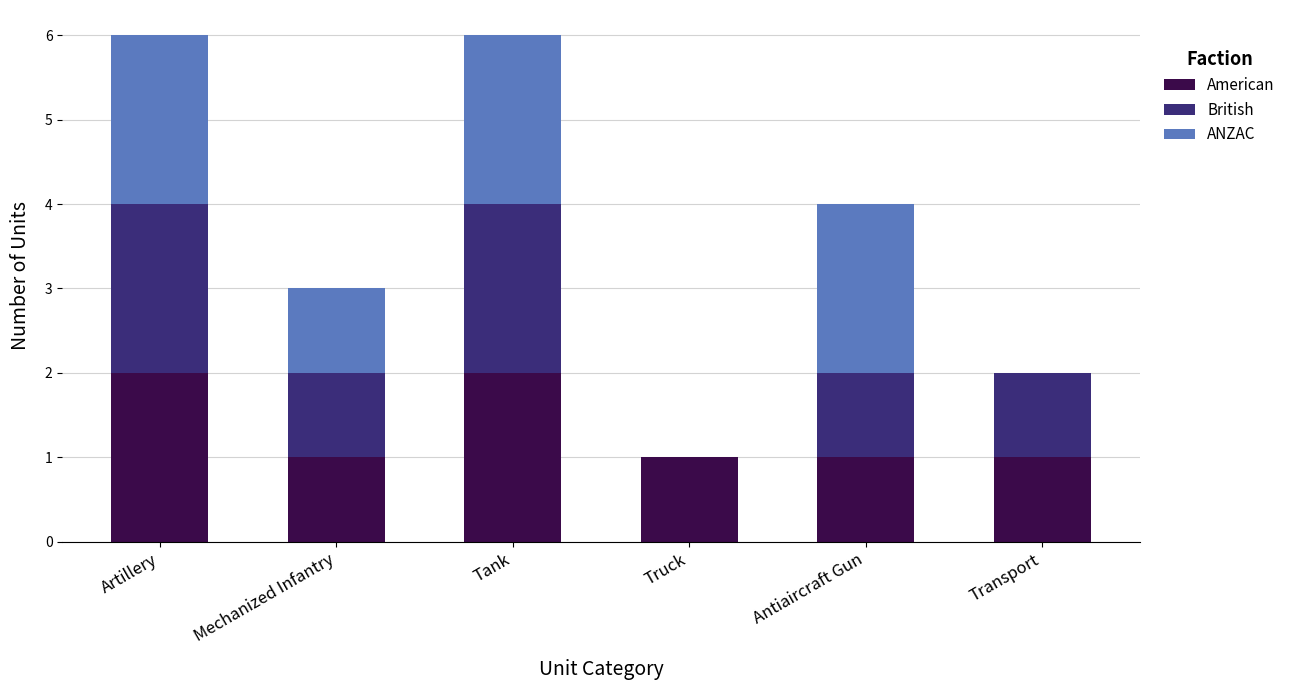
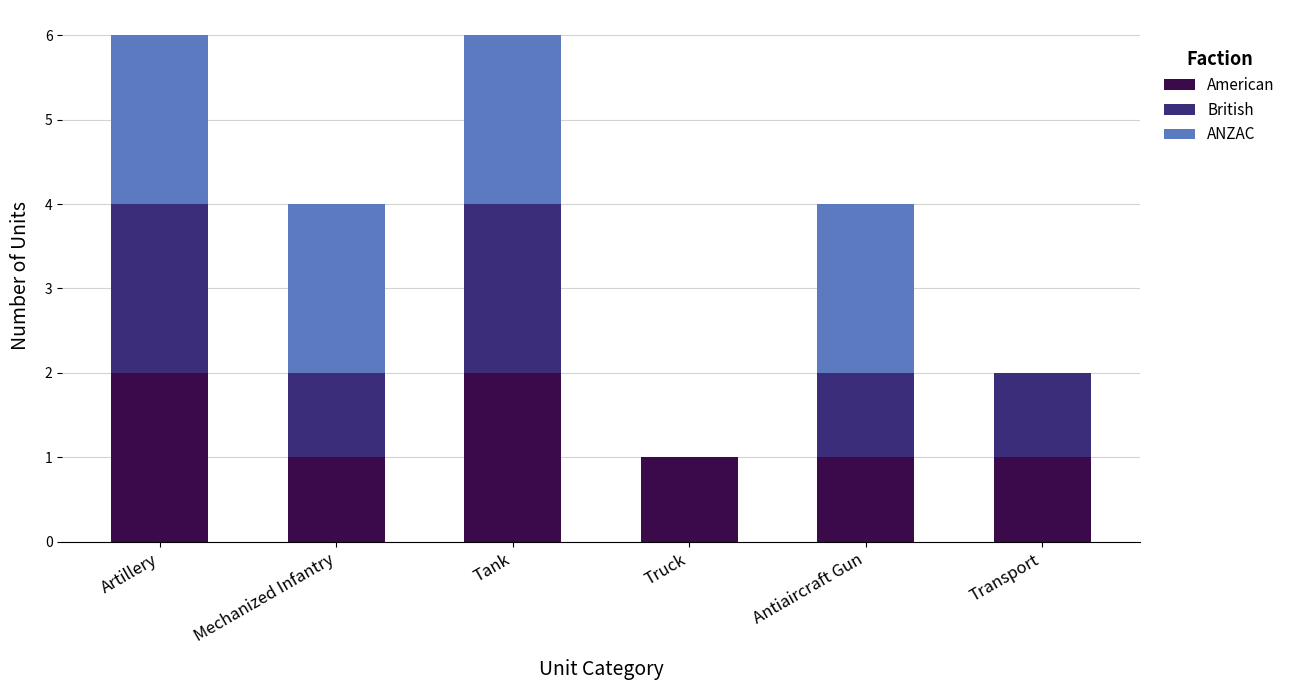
ANZAC, Mechanized Infantry: 1 -> 2
